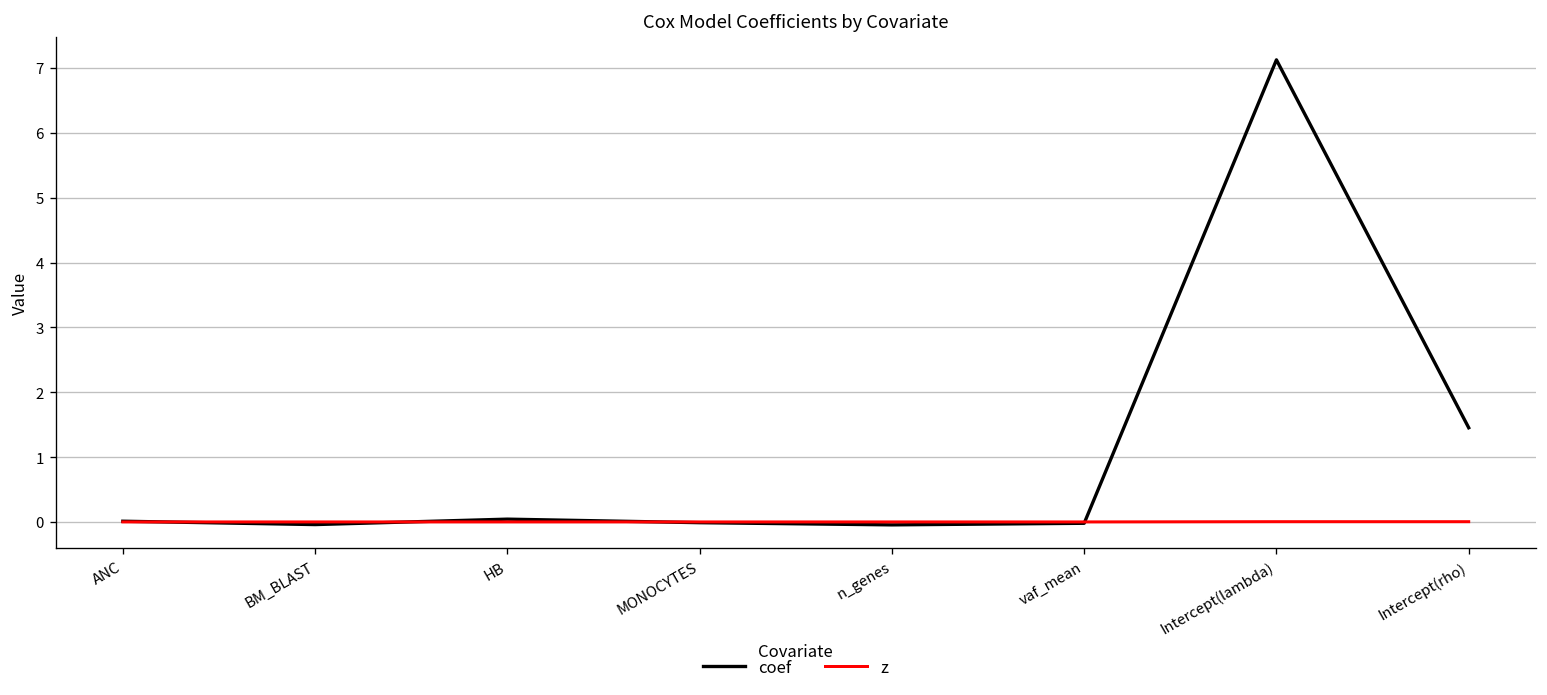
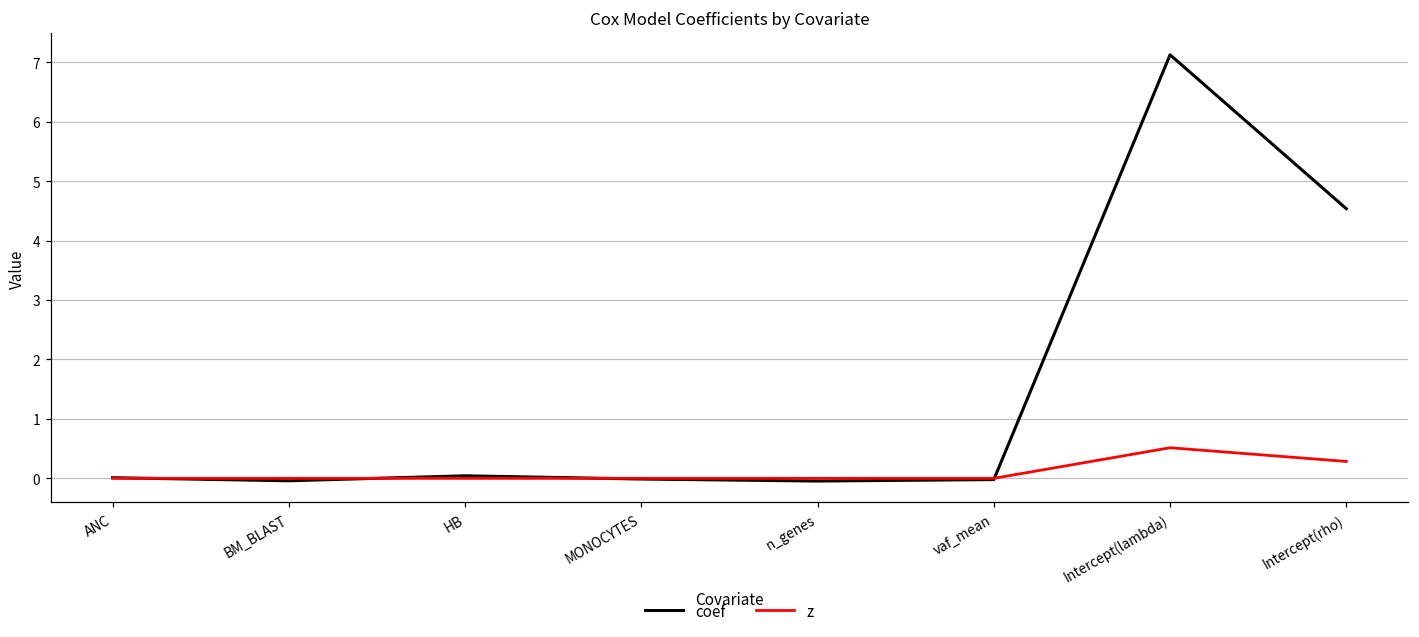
z, Intercept(lambda): 0.0 -> 0.5
coef, Intercept(rho): 1.5 -> 4.5
z, Intercept(rho): 0.0 -> 0.3
